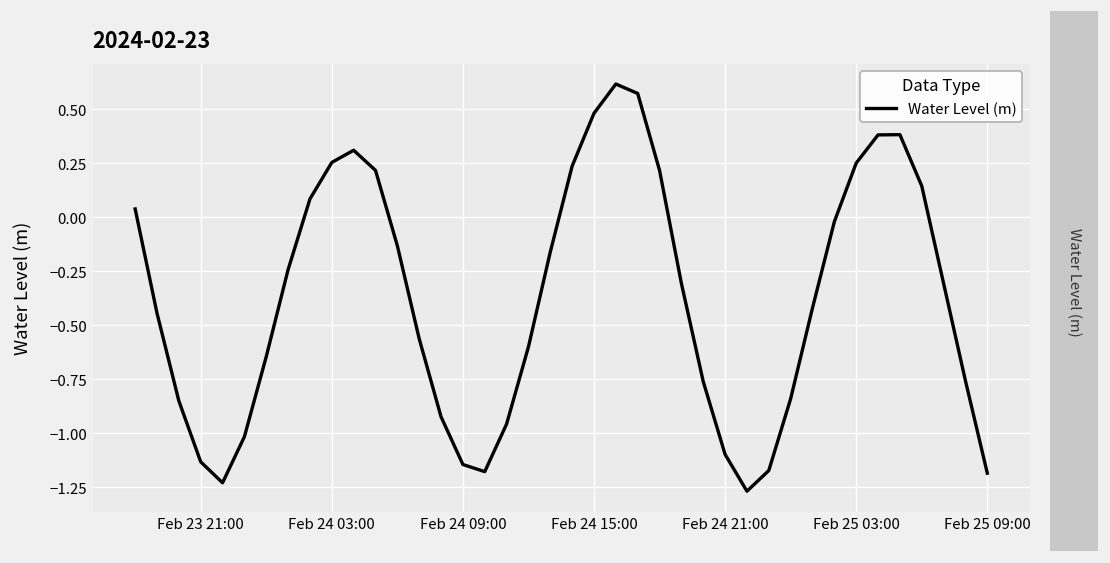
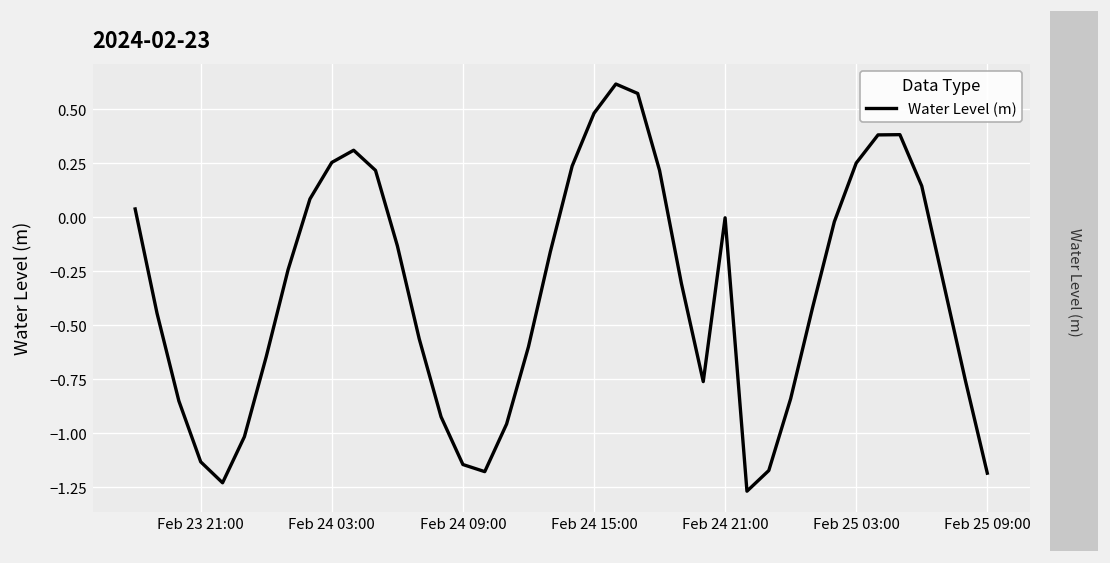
Feb 24 21:00: -1.10 -> 0.00
